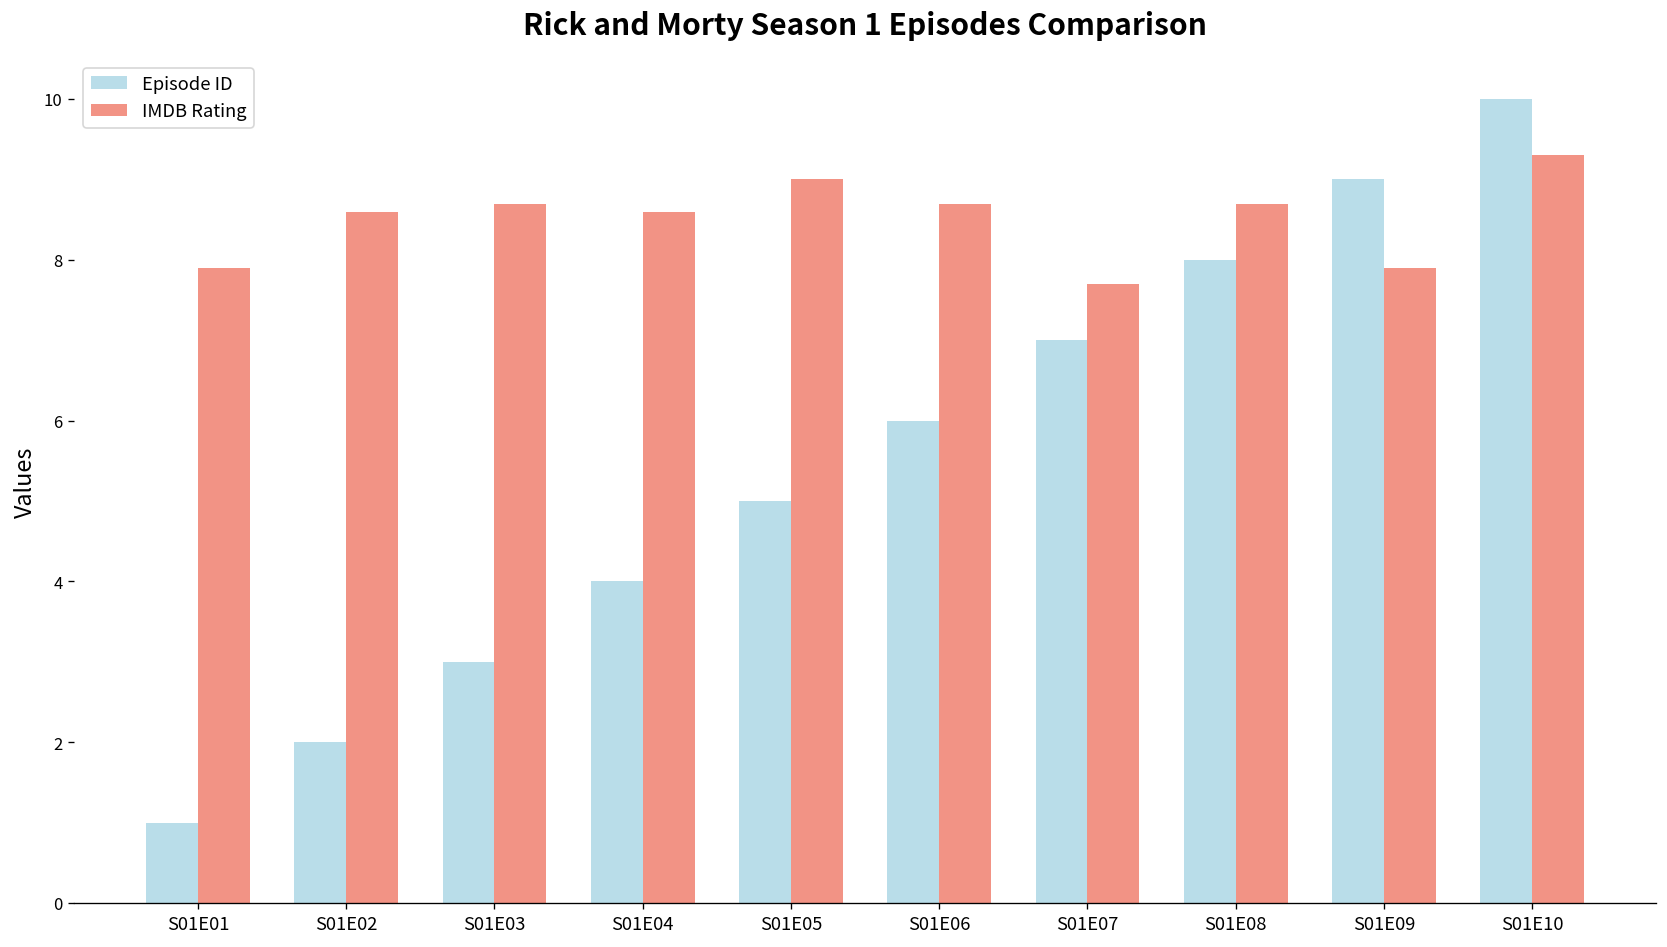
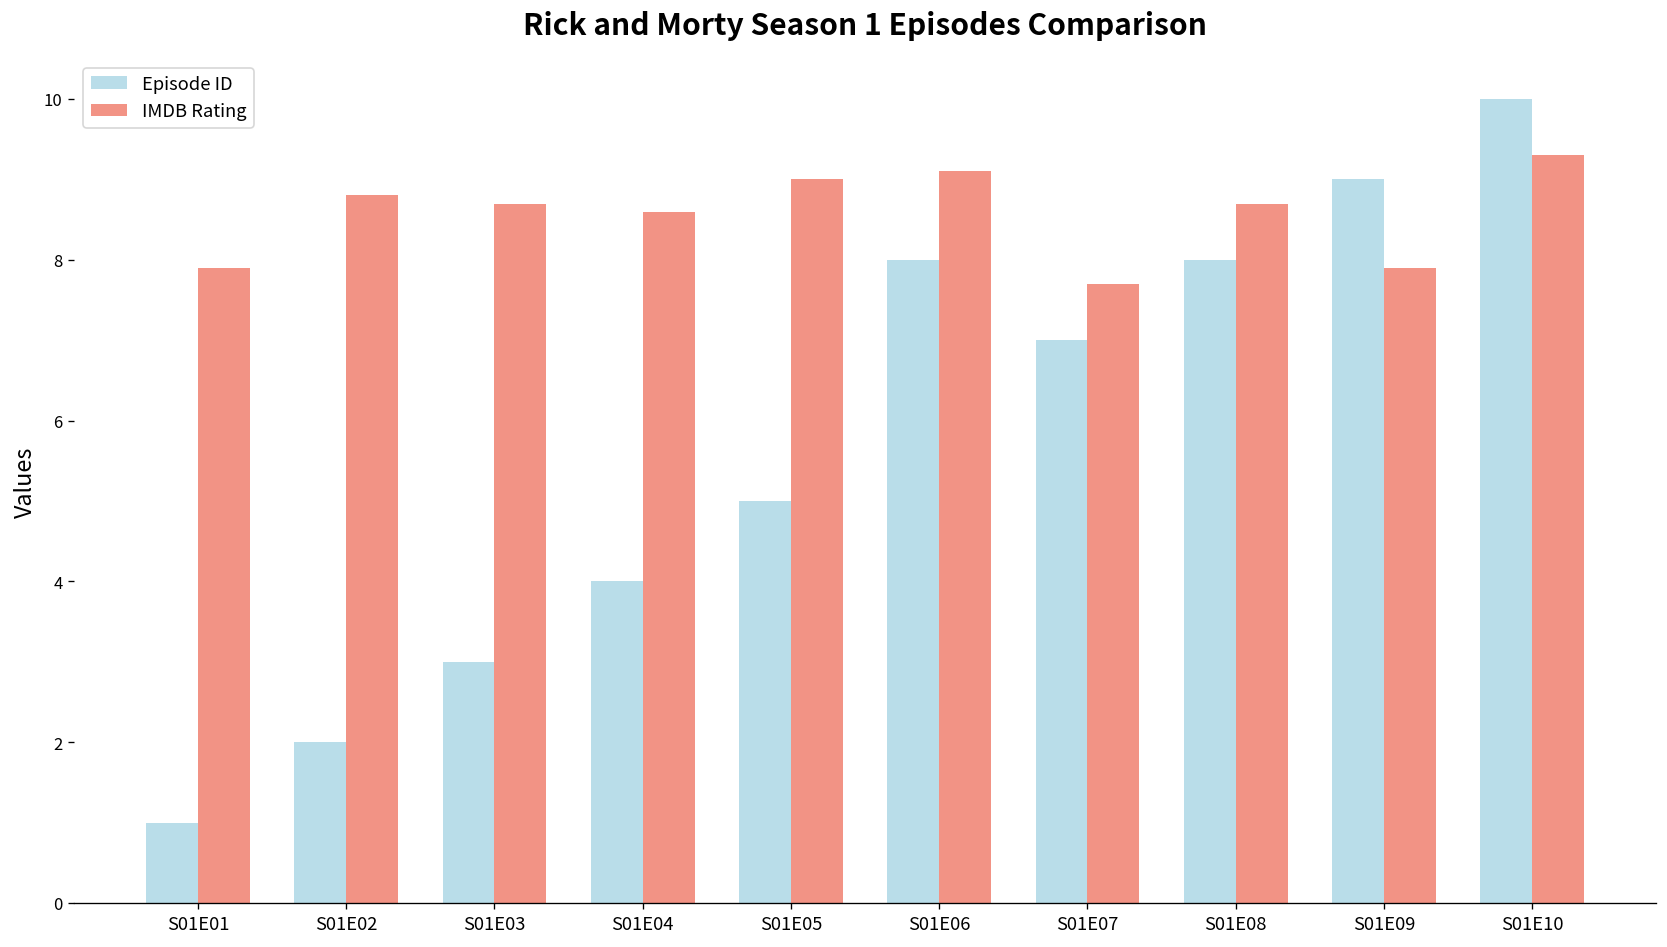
IMDB Rating, S01E02: 8.6 -> 8.8
Episode ID, S01E06: 6 -> 8
IMDB Rating, S01E06: 8.7 -> 9.1
